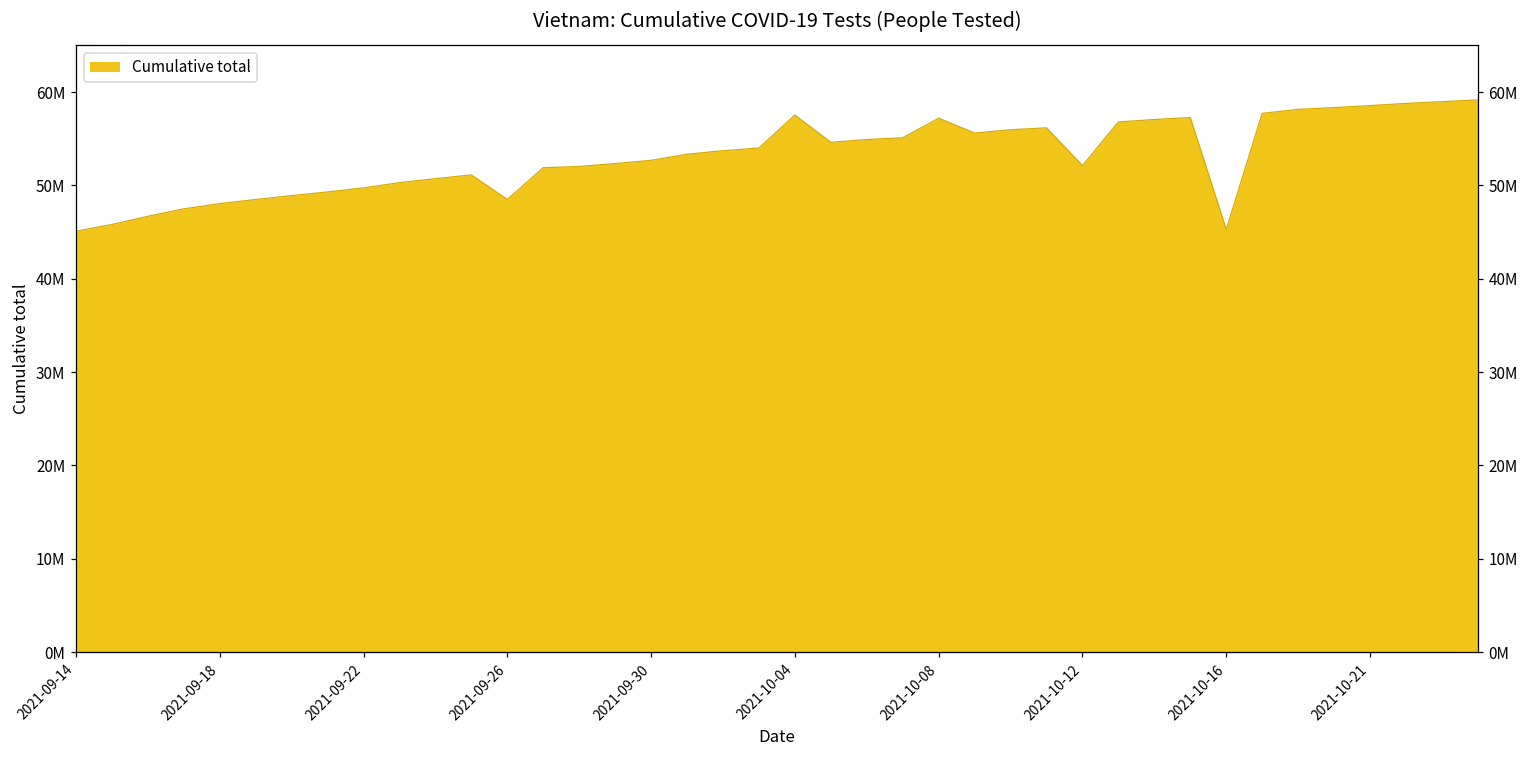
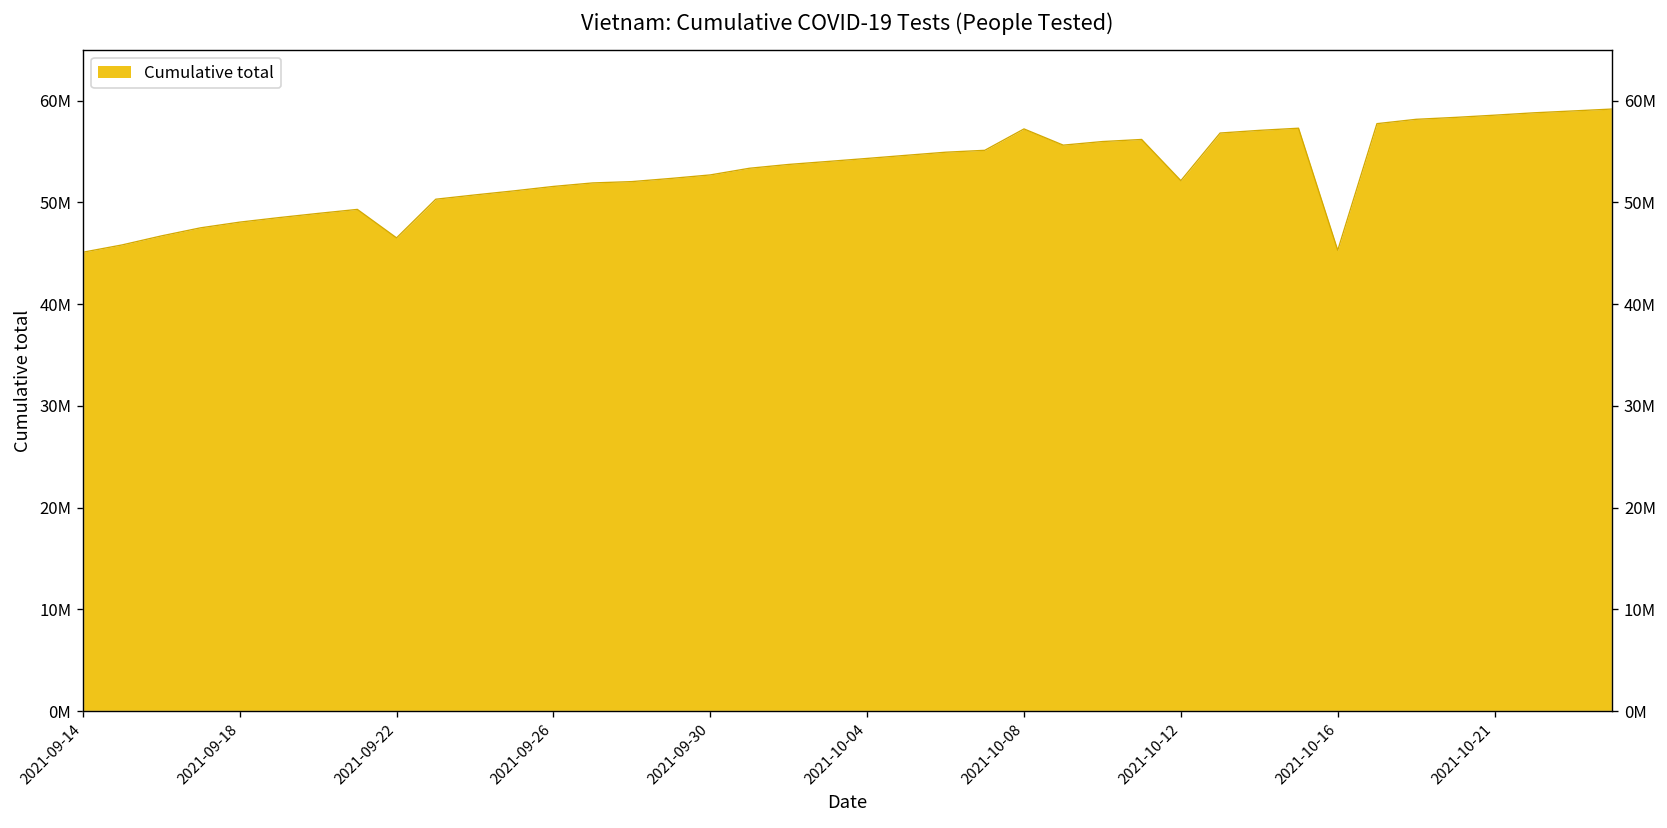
2021-09-22: 50000000 -> 47000000
2021-09-26: 49000000 -> 52000000
2021-10-04: 58000000 -> 54000000
